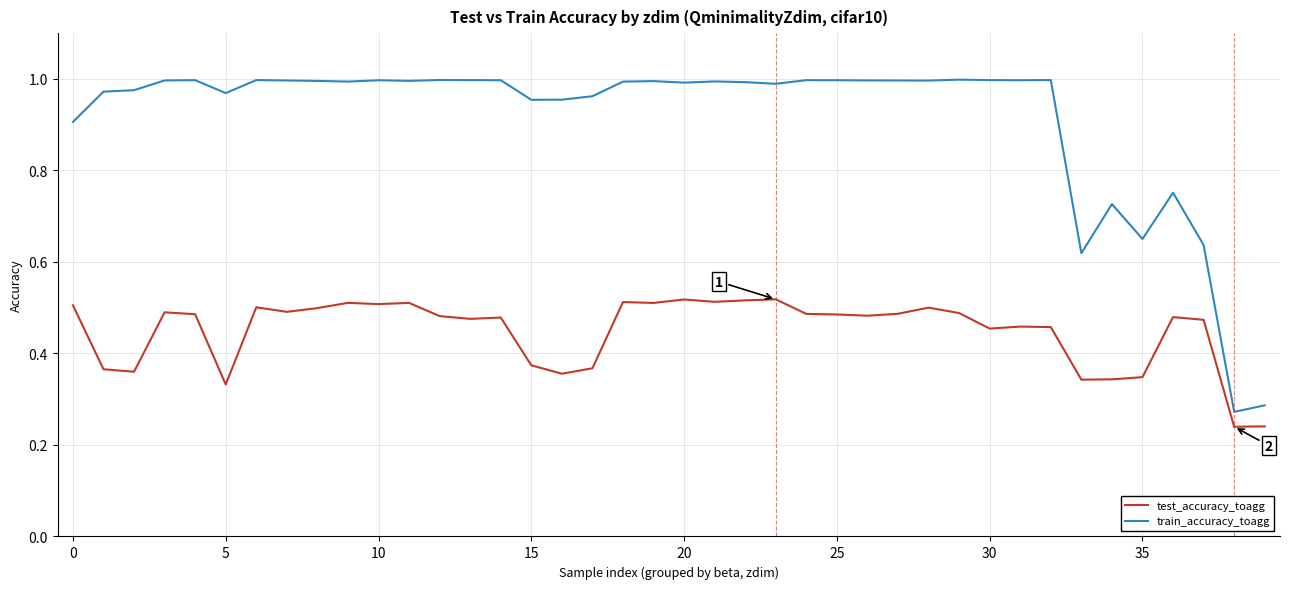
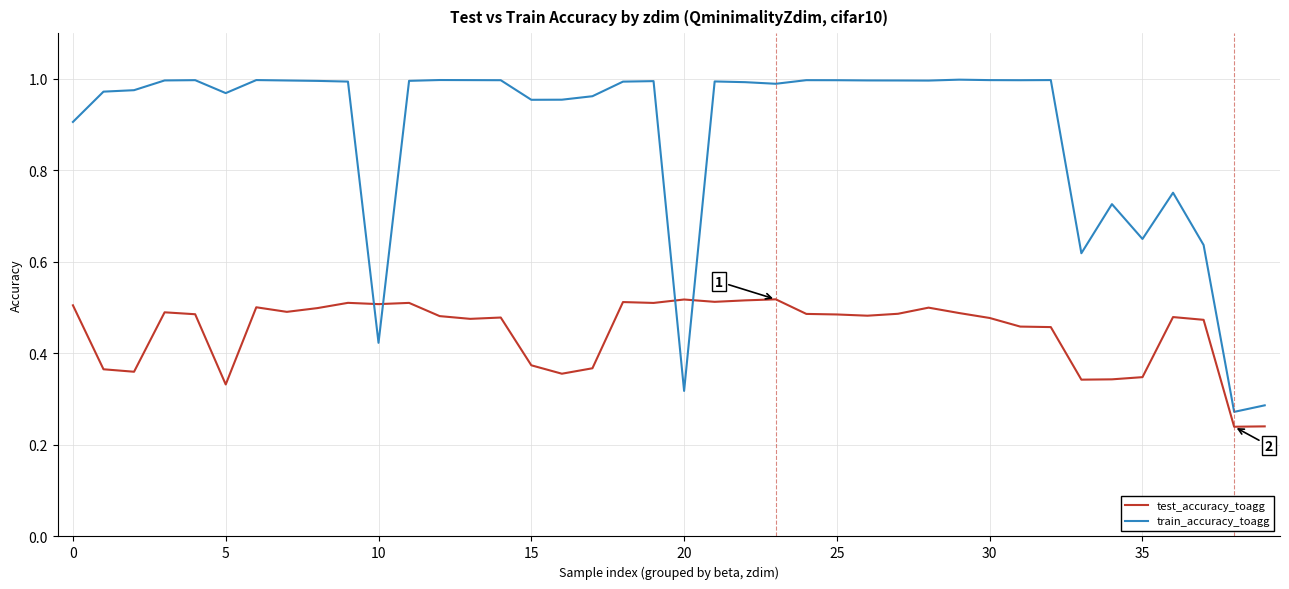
train_accuracy_toagg, 10: 1.00 -> 0.42
train_accuracy_toagg, 20: 0.99 -> 0.32
test_accuracy_toagg, 30: 0.45 -> 0.48
